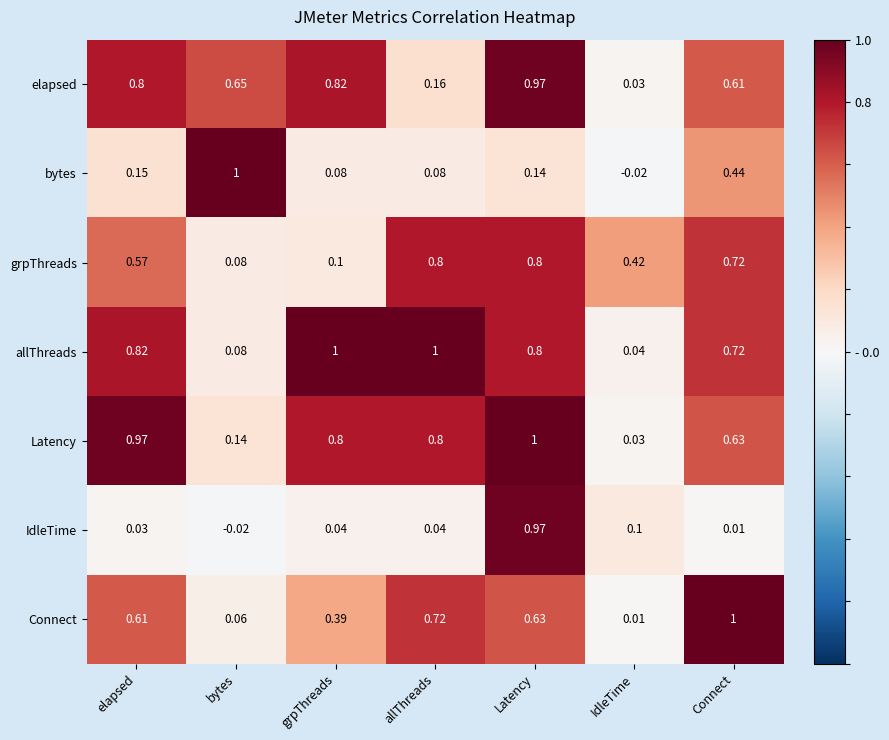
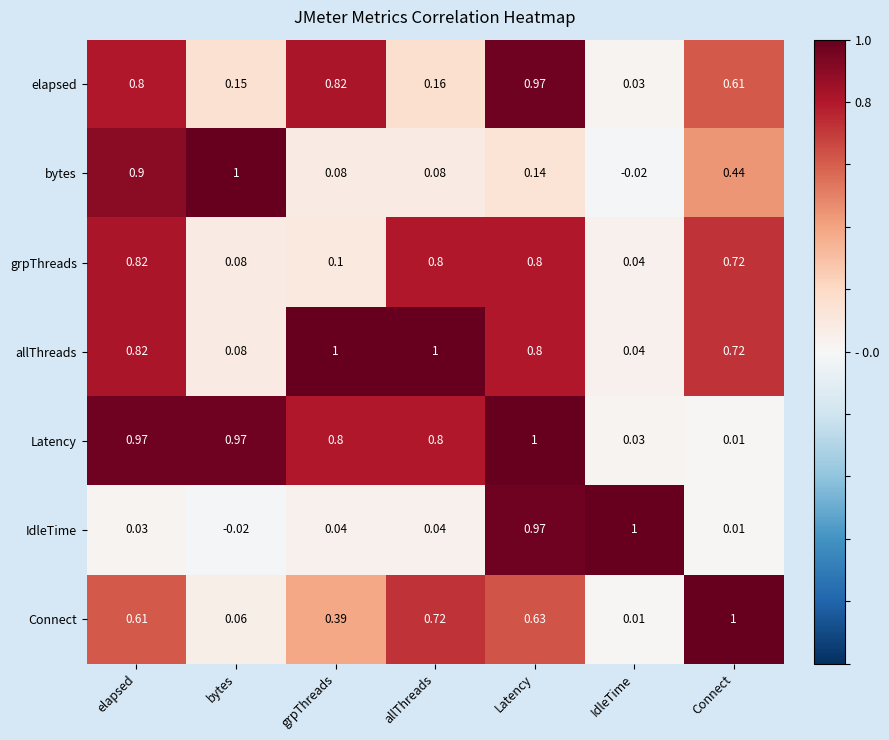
elapsed, bytes: 0.65 -> 0.15
bytes, elapsed: 0.15 -> 0.9
grpThreads, elapsed: 0.57 -> 0.82
grpThreads, IdleTime: 0.42 -> 0.04
Latency, bytes: 0.14 -> 0.97
Latency, Connect: 0.63 -> 0.01
IdleTime, IdleTime: 0.1 -> 1
